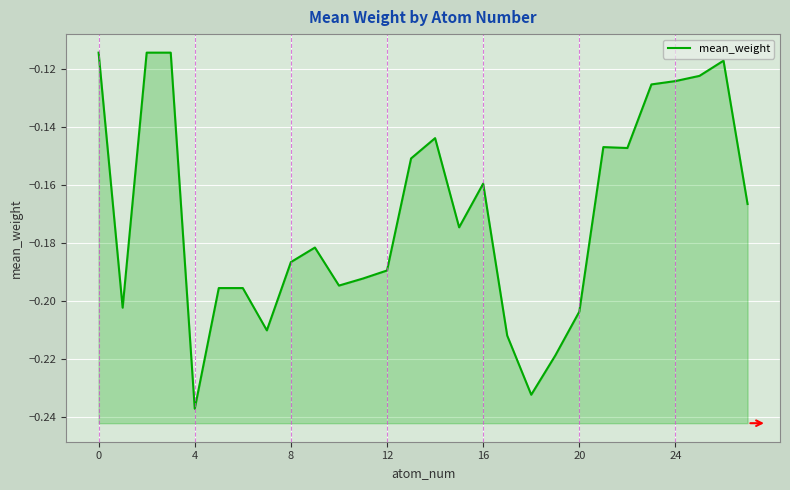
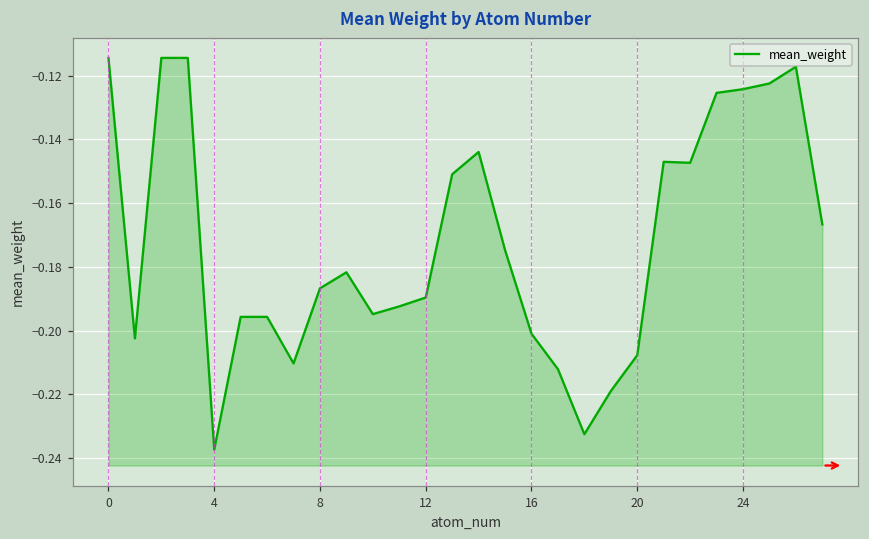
16: -0.160 -> -0.201
20: -0.204 -> -0.208
